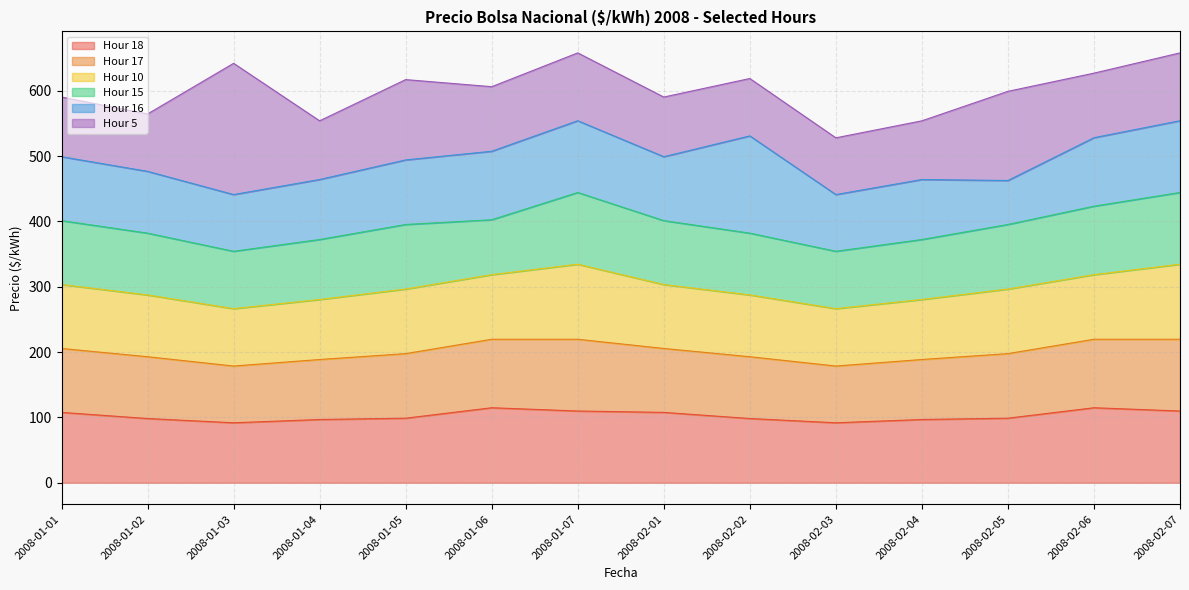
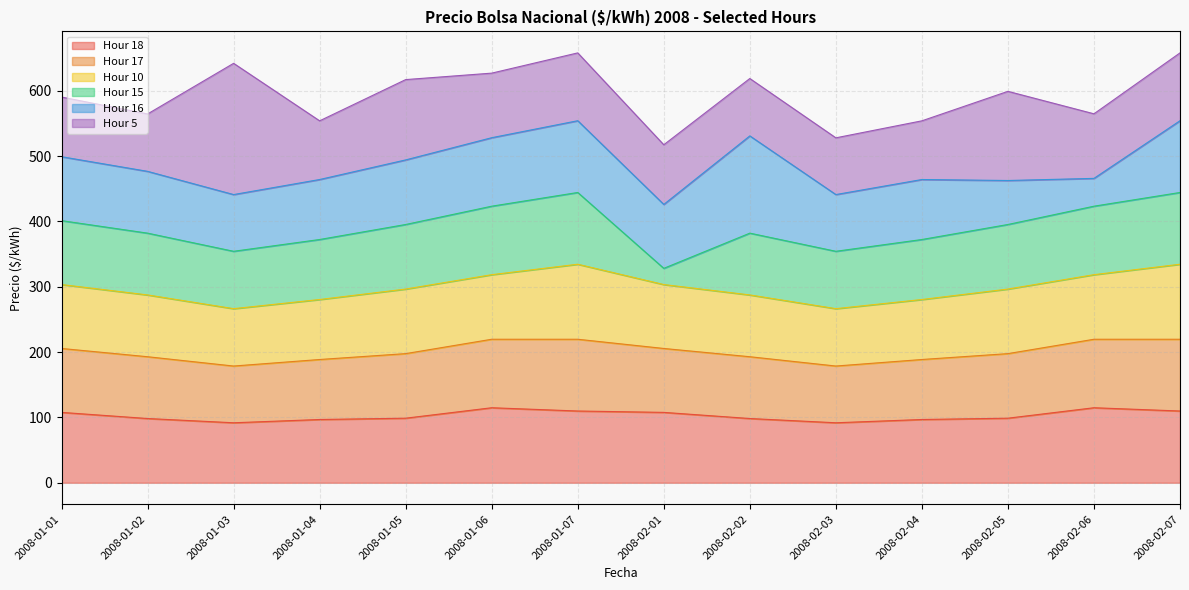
Hour 15, 2008-01-06: 80 -> 100
Hour 15, 2008-02-01: 100 -> 20
Hour 16, 2008-02-06: 100 -> 40
